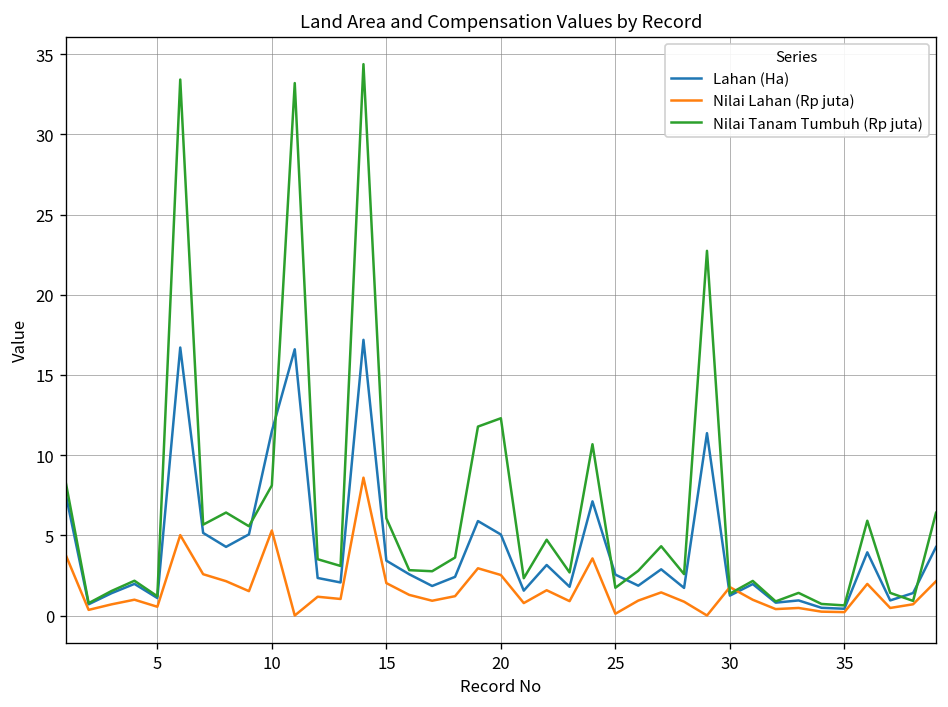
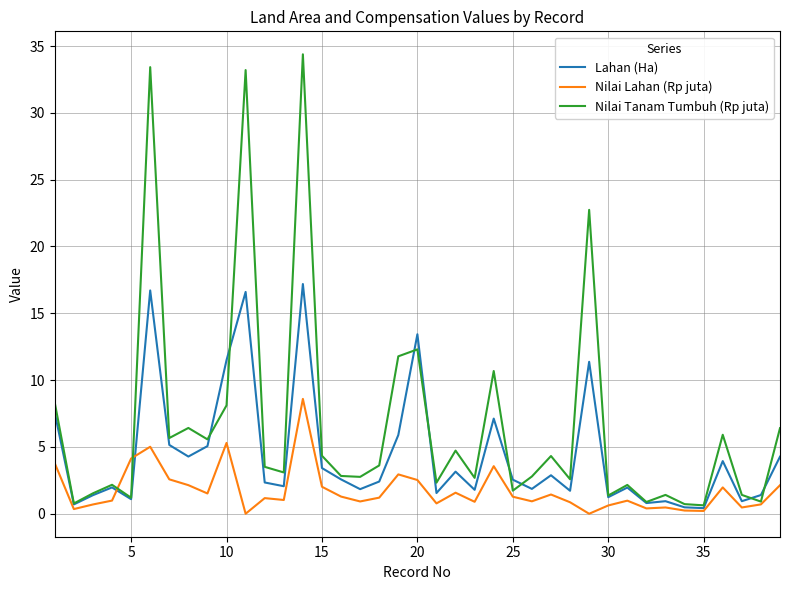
Nilai Lahan (Rp juta), 5: 0.5 -> 4.1
Nilai Tanam Tumbuh (Rp juta), 15: 6.1 -> 4.3
Lahan (Ha), 20: 5.1 -> 13.4
Nilai Lahan (Rp juta), 25: 0.1 -> 1.3
Nilai Lahan (Rp juta), 30: 1.8 -> 0.6
